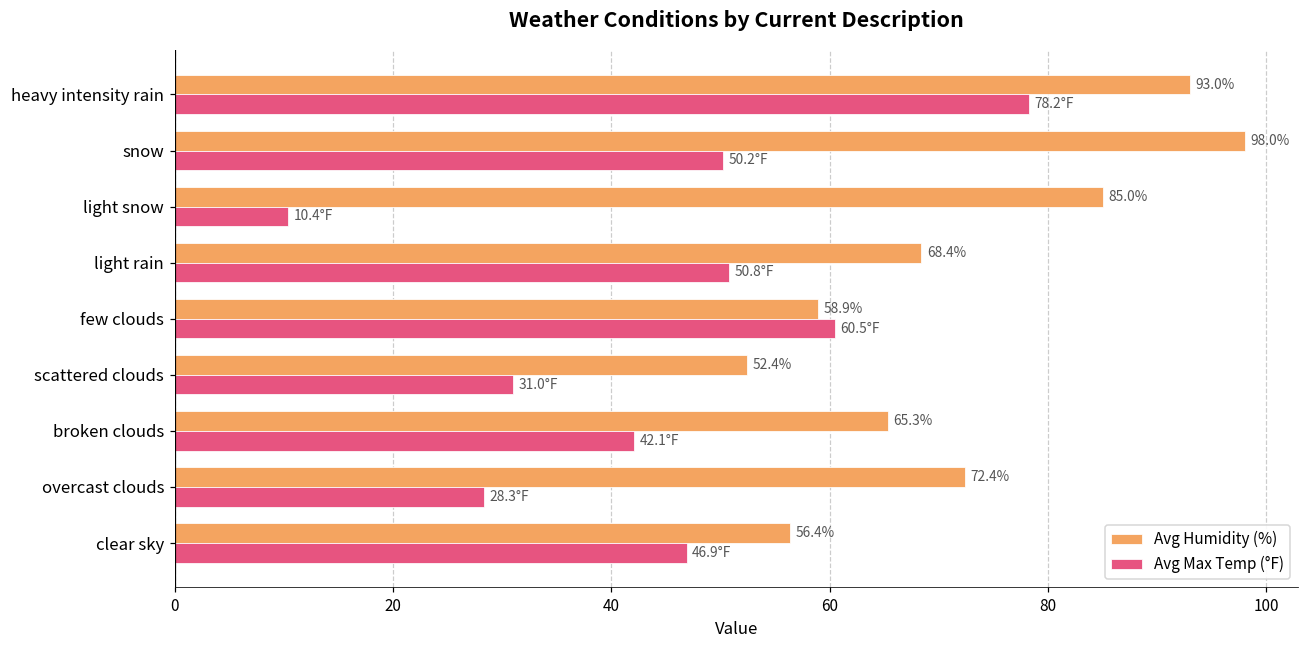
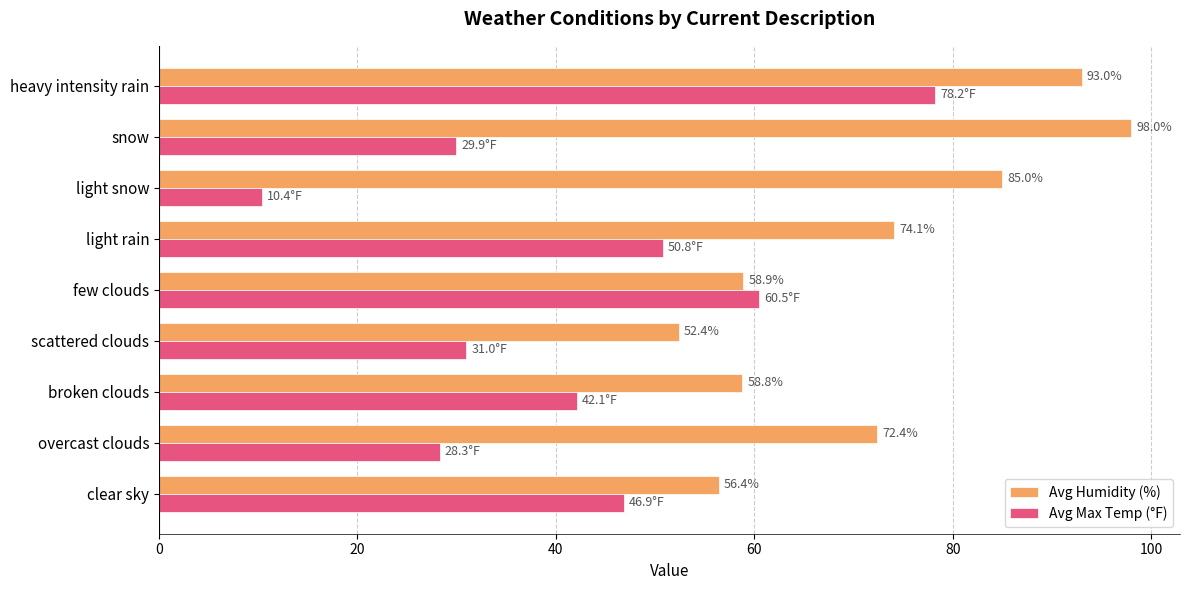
Avg Max Temp (°F), snow: 50.2°F -> 29.9°F
Avg Humidity (%), light rain: 68.4% -> 74.1%
Avg Humidity (%), broken clouds: 65.3% -> 58.8%
